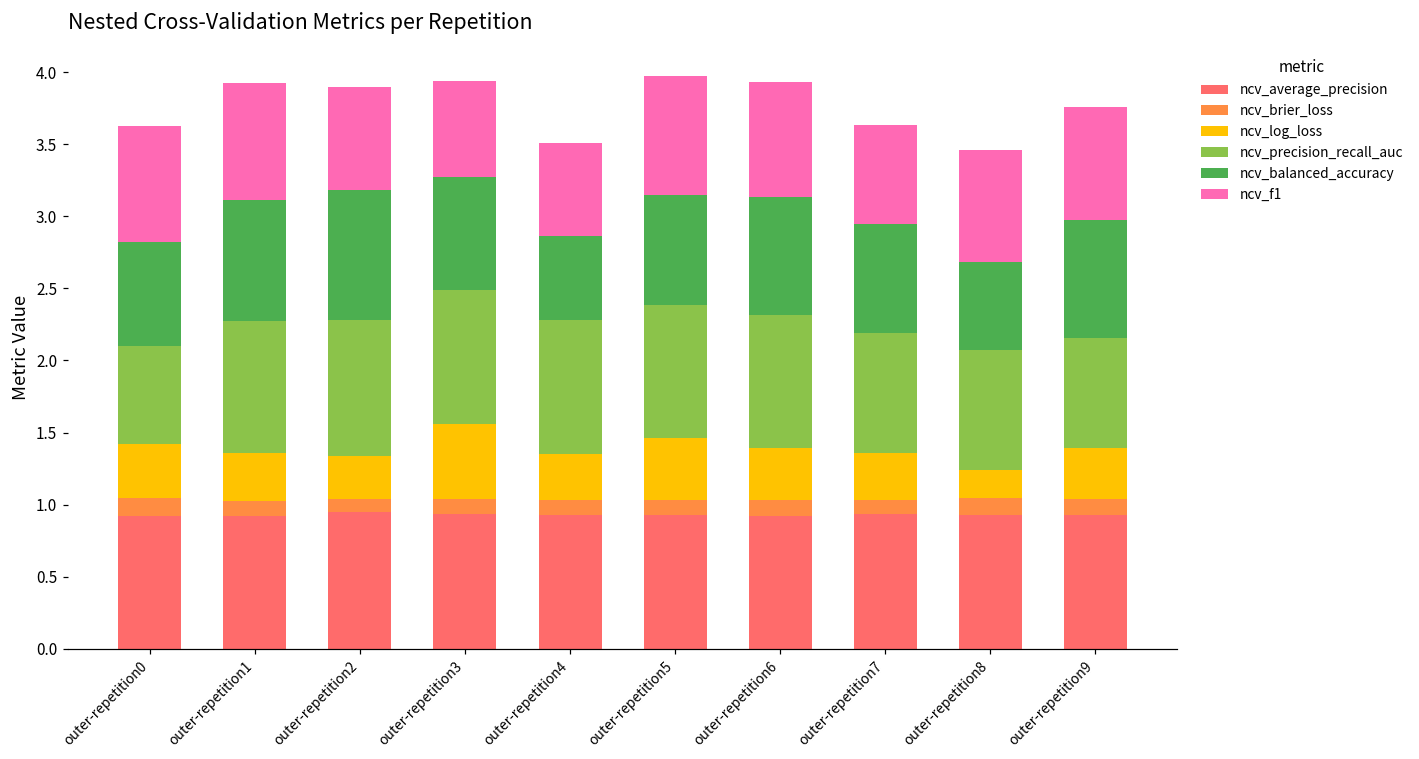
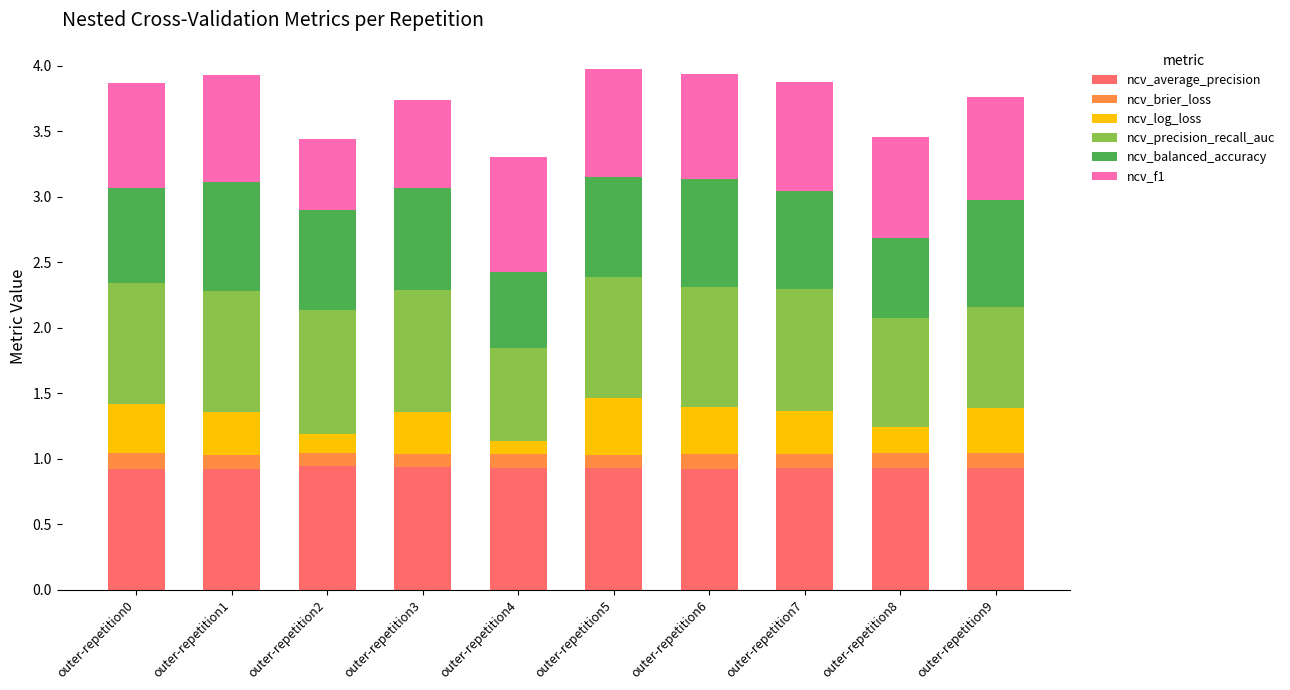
ncv_precision_recall_auc, outer-repetition0: 0.68 -> 0.92
ncv_log_loss, outer-repetition2: 0.29 -> 0.15
ncv_balanced_accuracy, outer-repetition2: 0.91 -> 0.76
ncv_f1, outer-repetition2: 0.71 -> 0.55
ncv_log_loss, outer-repetition3: 0.52 -> 0.32
ncv_log_loss, outer-repetition4: 0.32 -> 0.10
ncv_precision_recall_auc, outer-repetition4: 0.93 -> 0.71
ncv_f1, outer-repetition4: 0.65 -> 0.88
ncv_precision_recall_auc, outer-repetition7: 0.83 -> 0.93
ncv_f1, outer-repetition7: 0.69 -> 0.83
